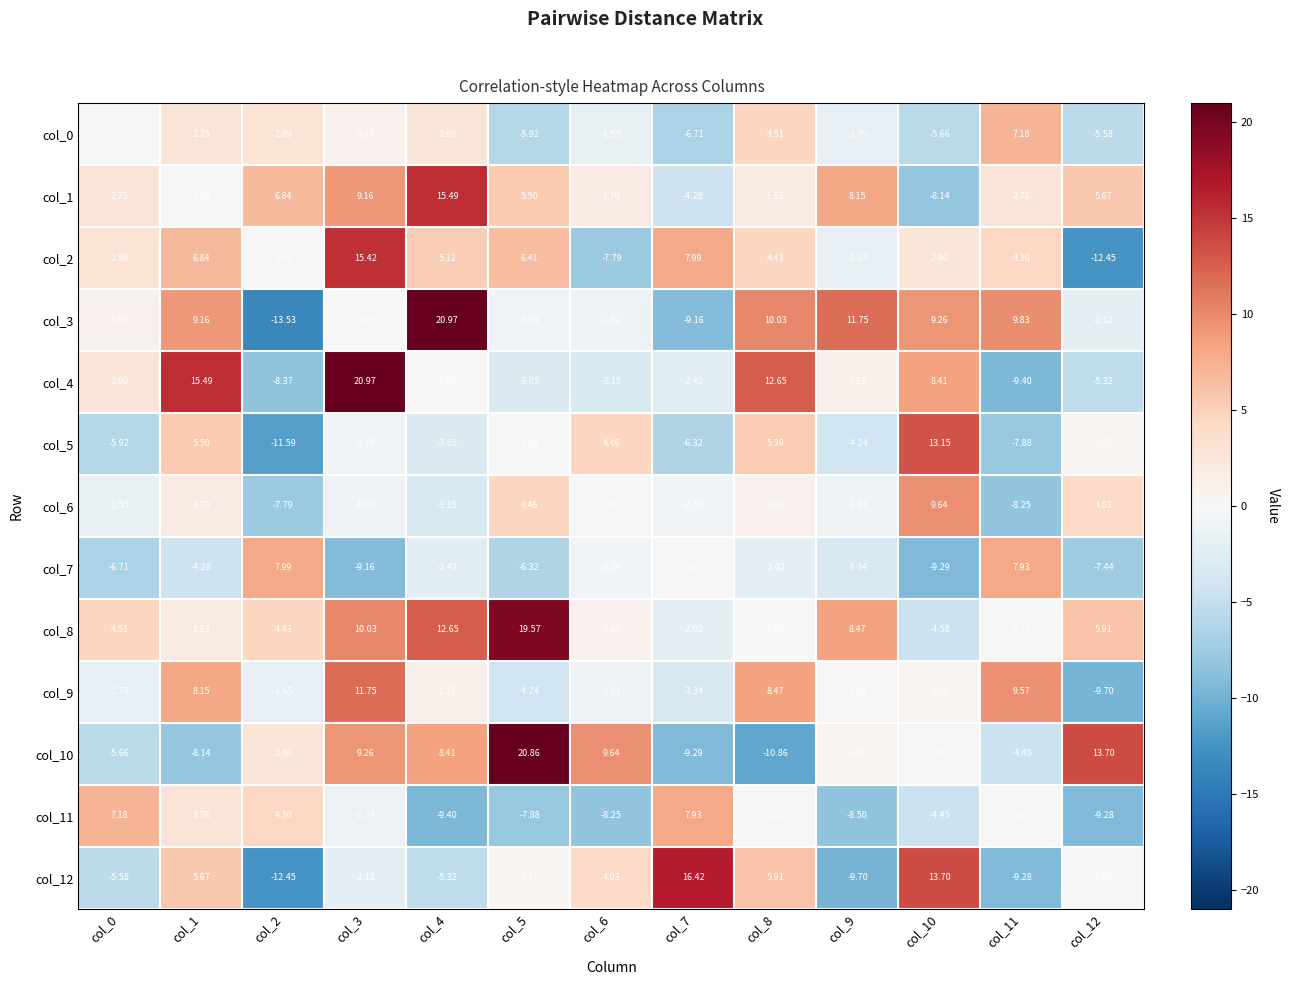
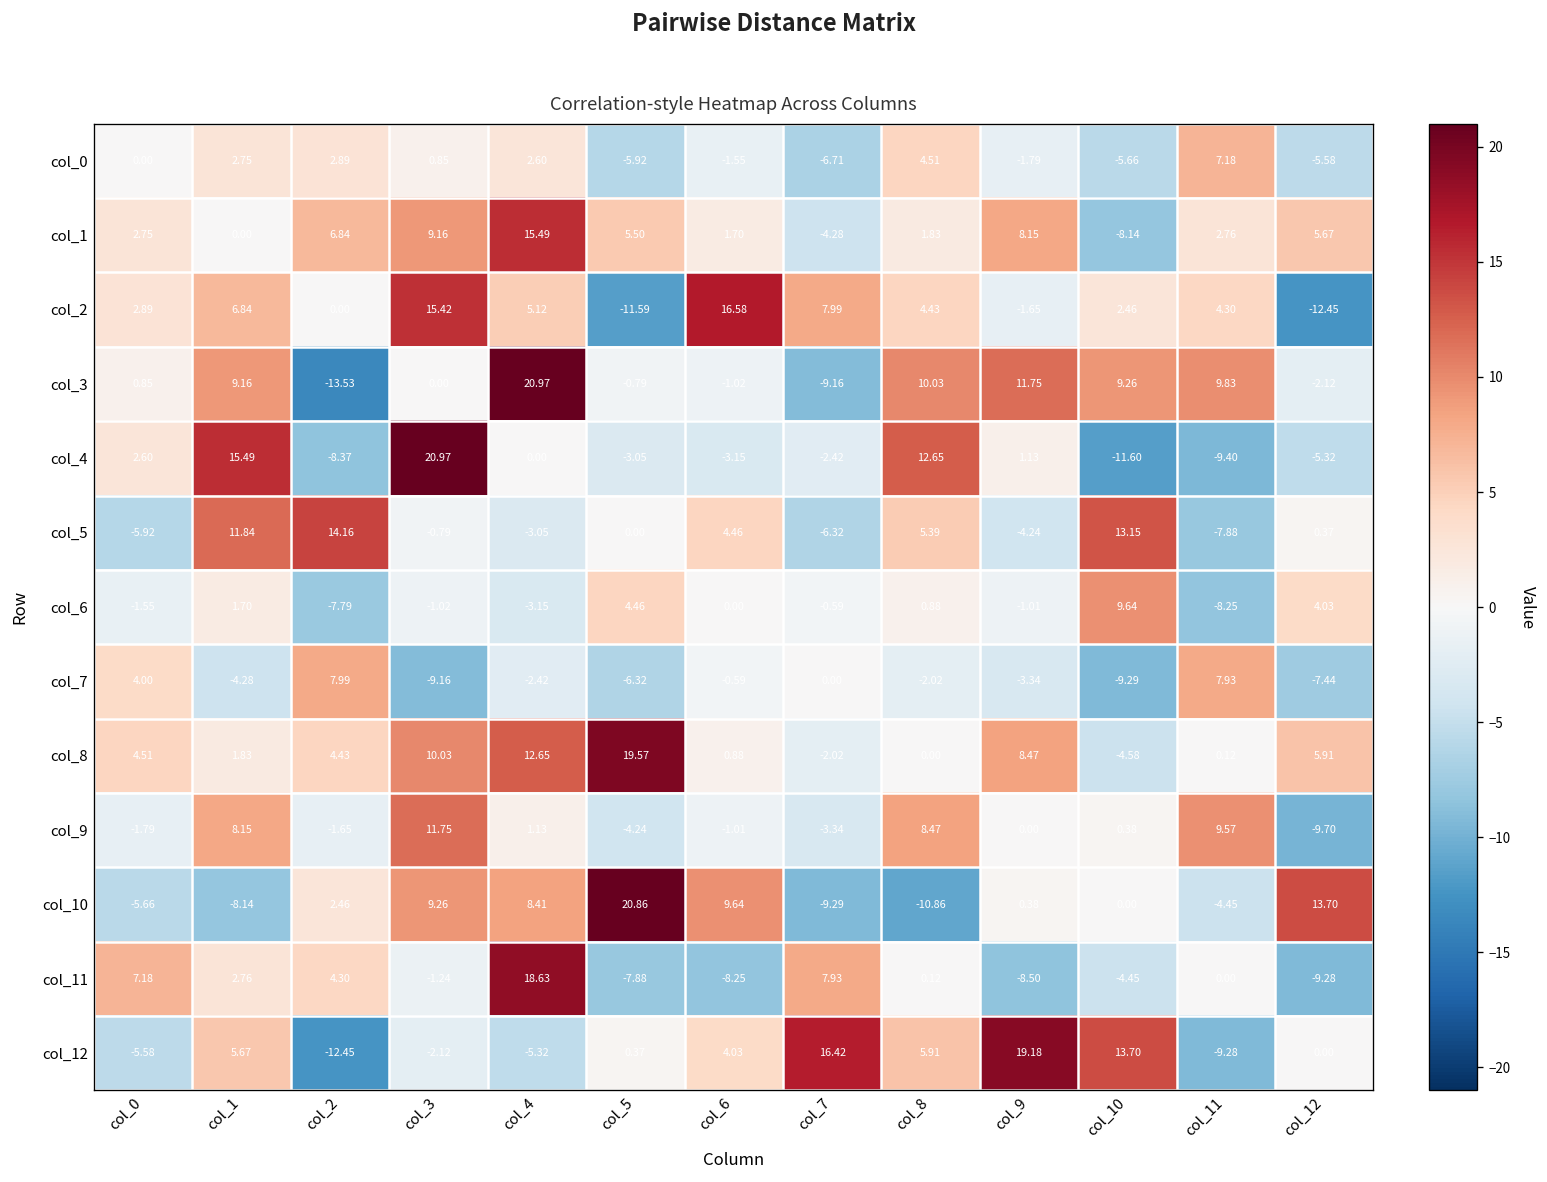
col_2, col_5: 6.41 -> -11.59
col_2, col_6: -7.79 -> 16.58
col_4, col_10: 8.41 -> -11.60
col_5, col_1: 5.50 -> 11.84
col_5, col_2: -11.59 -> 14.16
col_7, col_0: -6.71 -> 4.00
col_11, col_4: -9.40 -> 18.63
col_12, col_9: -9.70 -> 19.18
